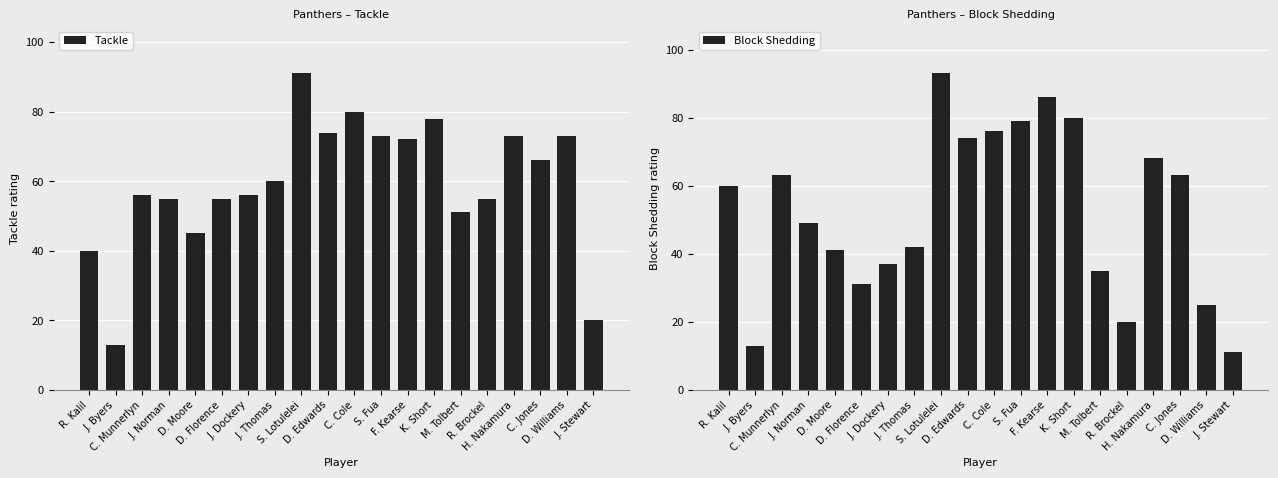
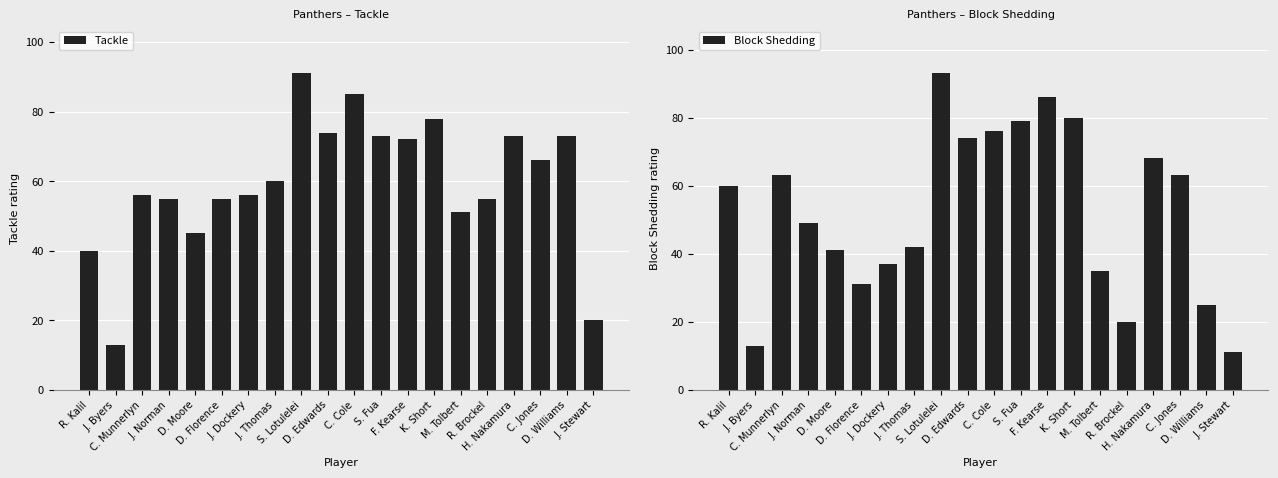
Panthers – Tackle, C. Cole: 80 -> 85
